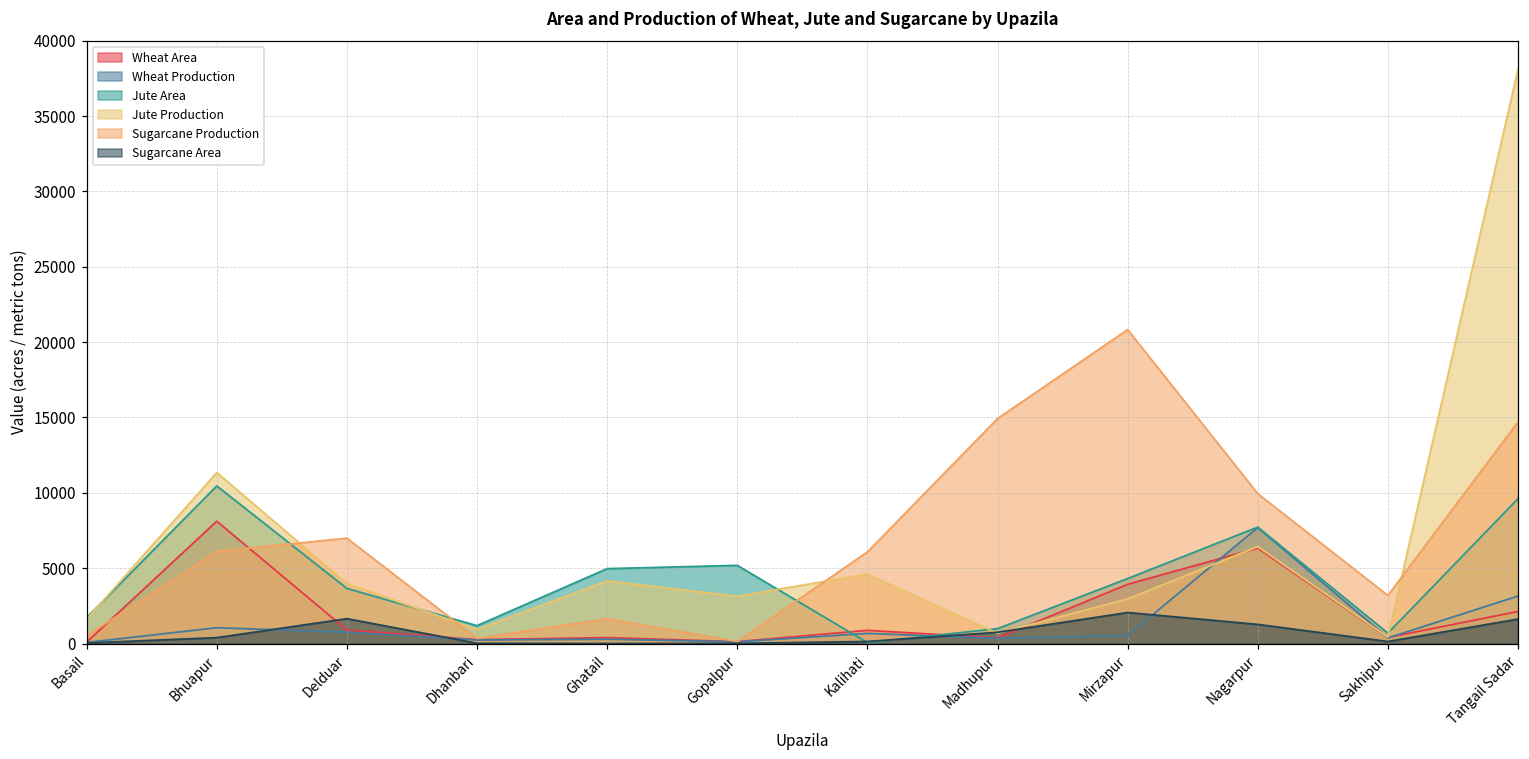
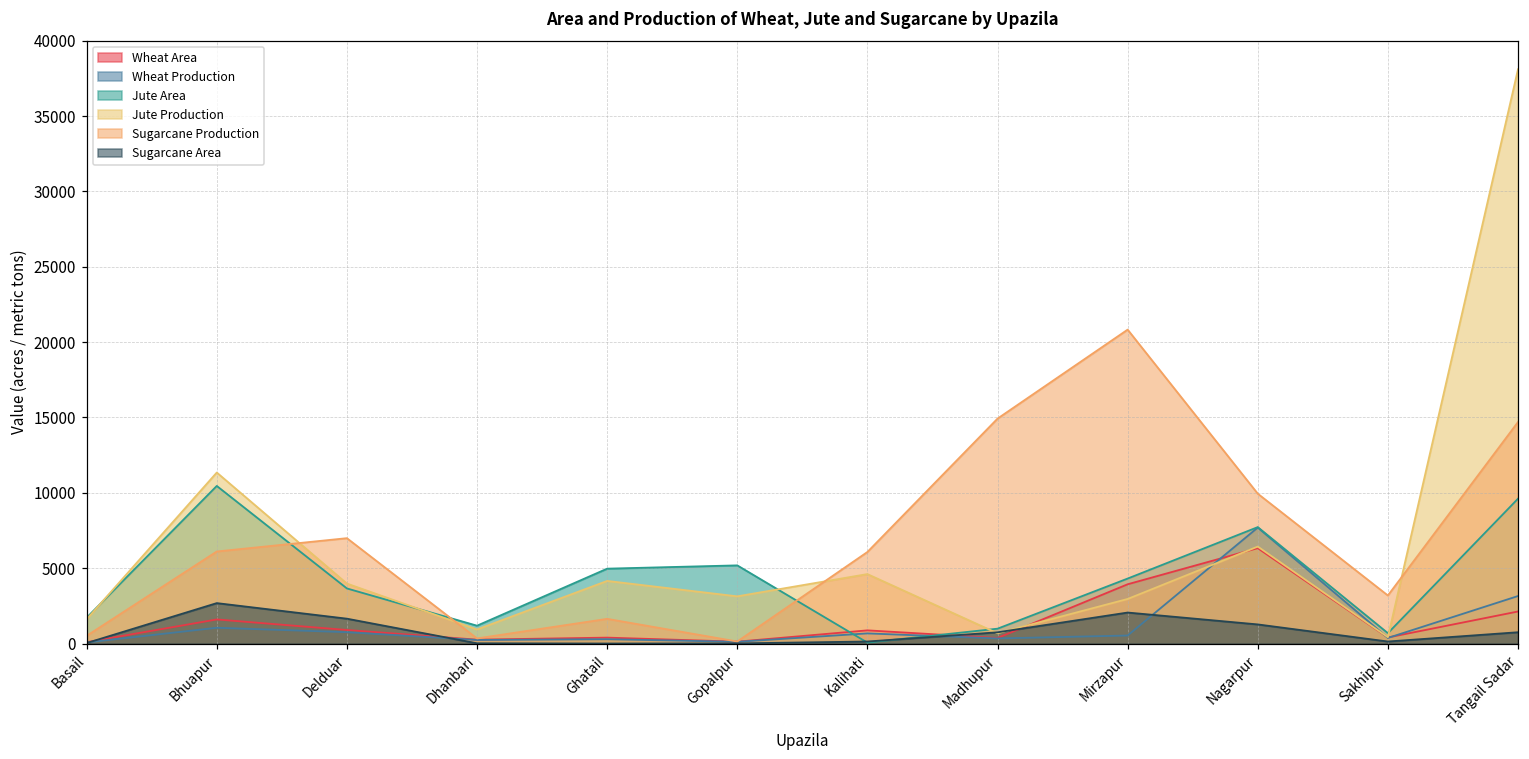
Wheat Area, Bhuapur: 8100 -> 1600
Sugarcane Area, Bhuapur: 400 -> 2700
Sugarcane Area, Tangail Sadar: 1600 -> 800
